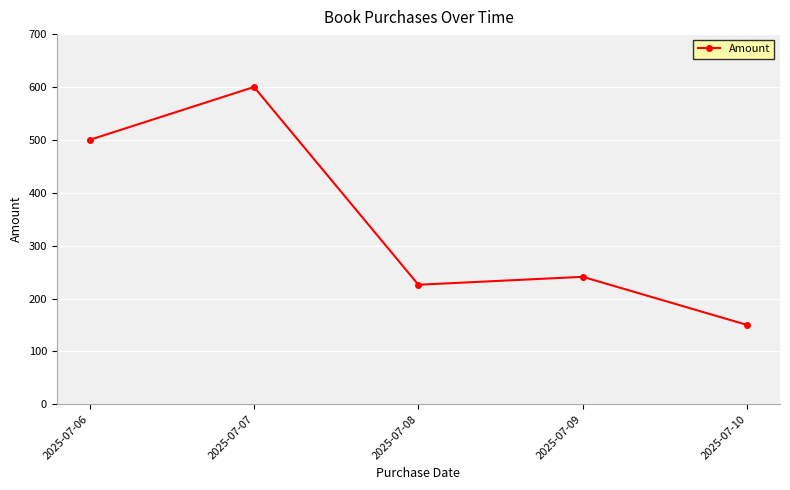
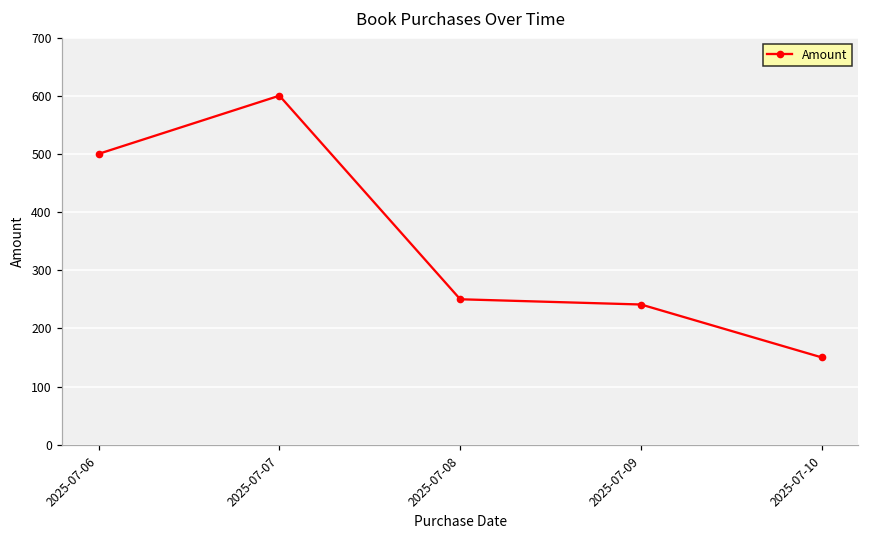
2025-07-08: 230 -> 250
